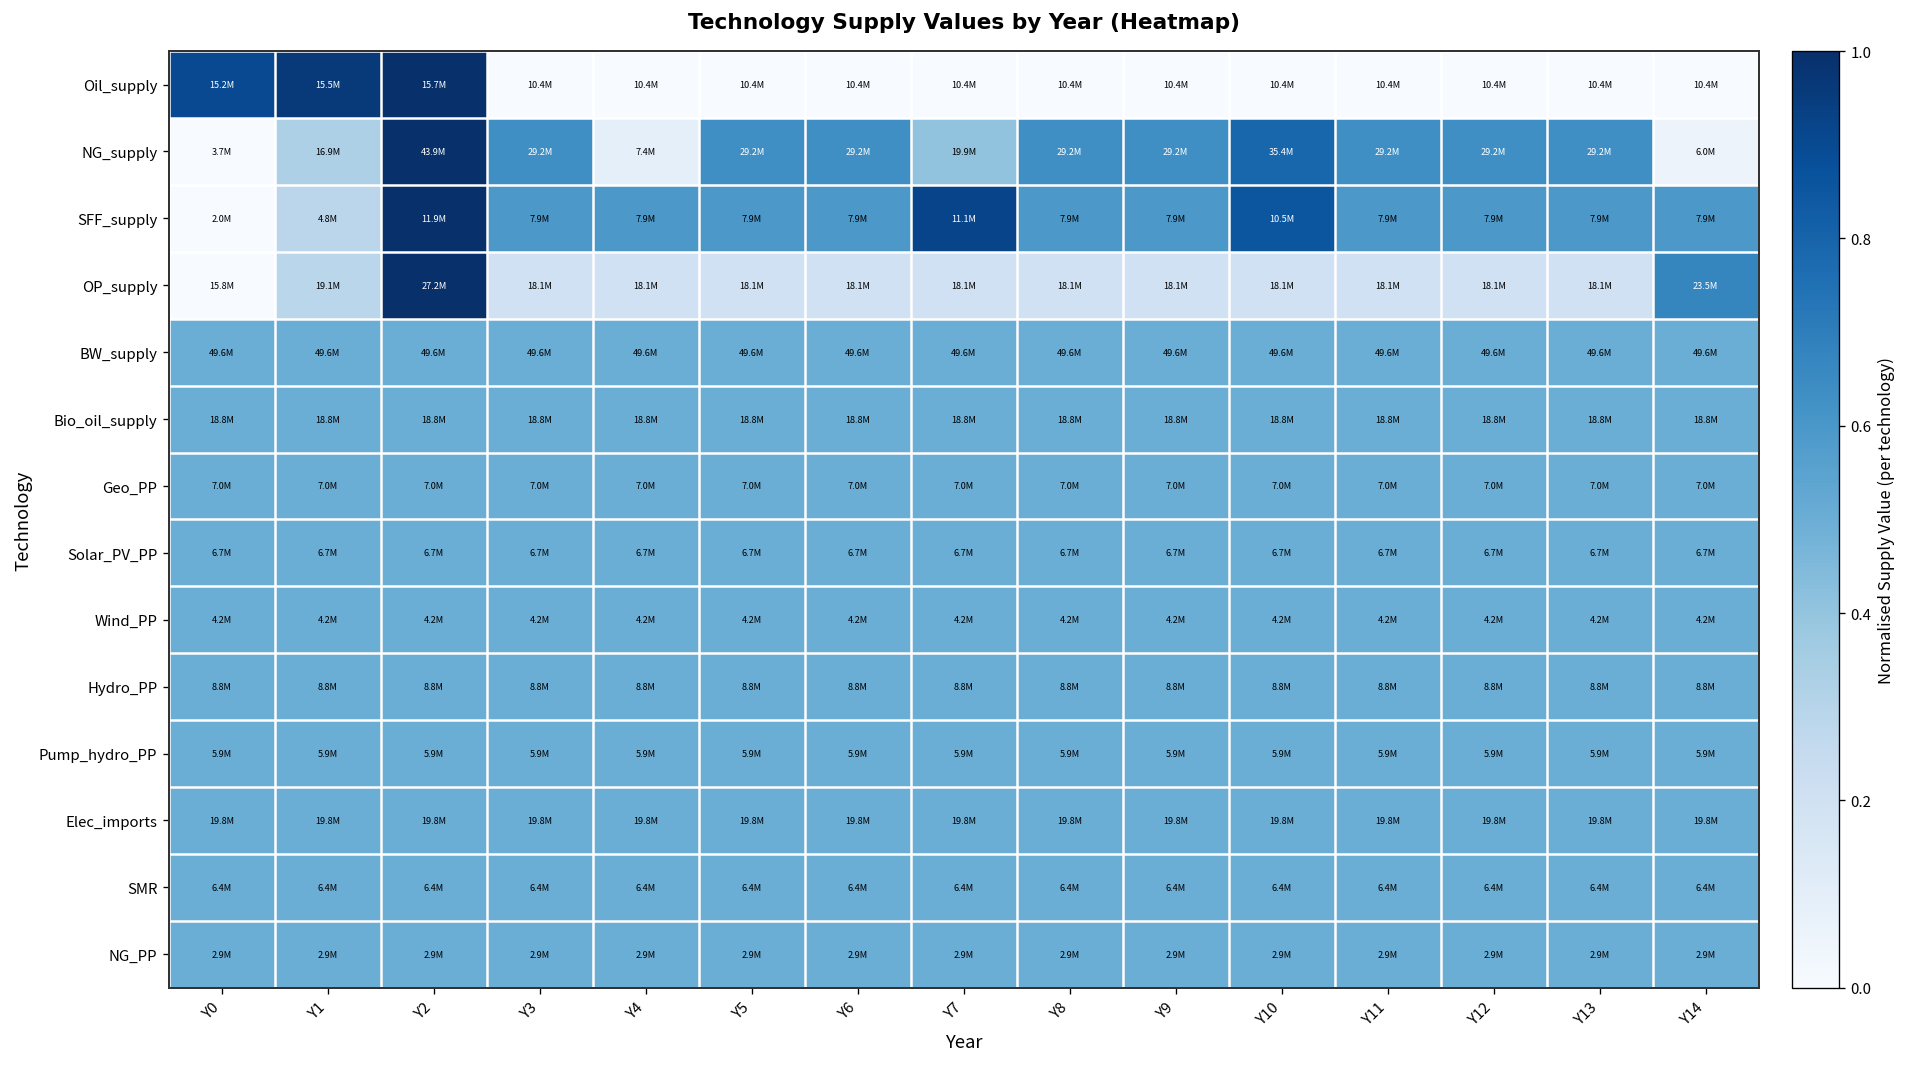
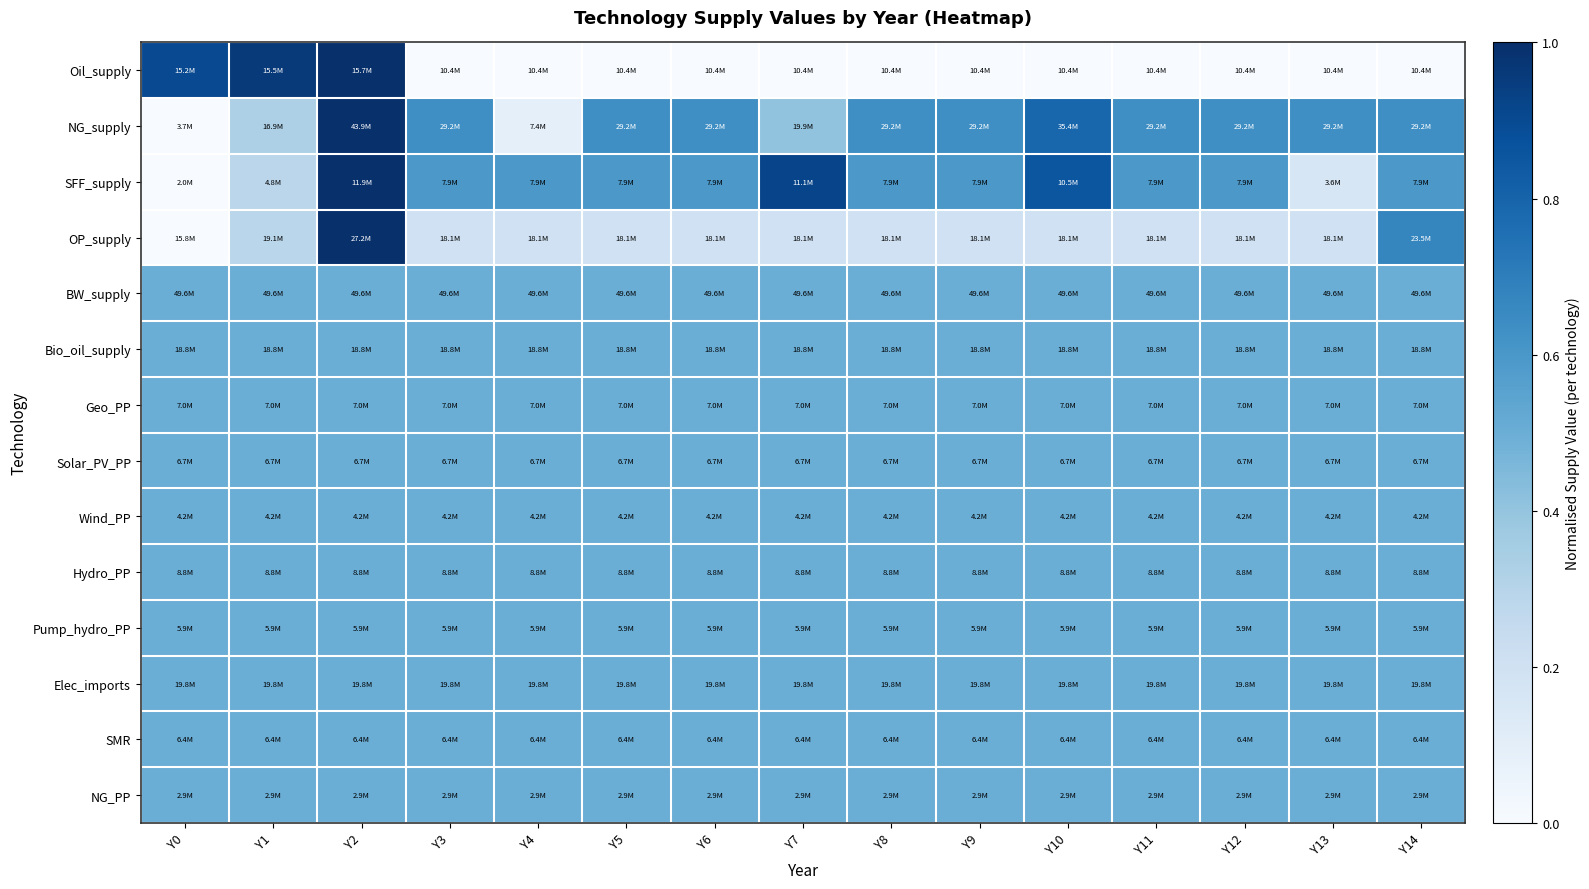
NG_supply, Y14: 6.0M -> 29.2M
SFF_supply, Y13: 7.9M -> 3.6M
